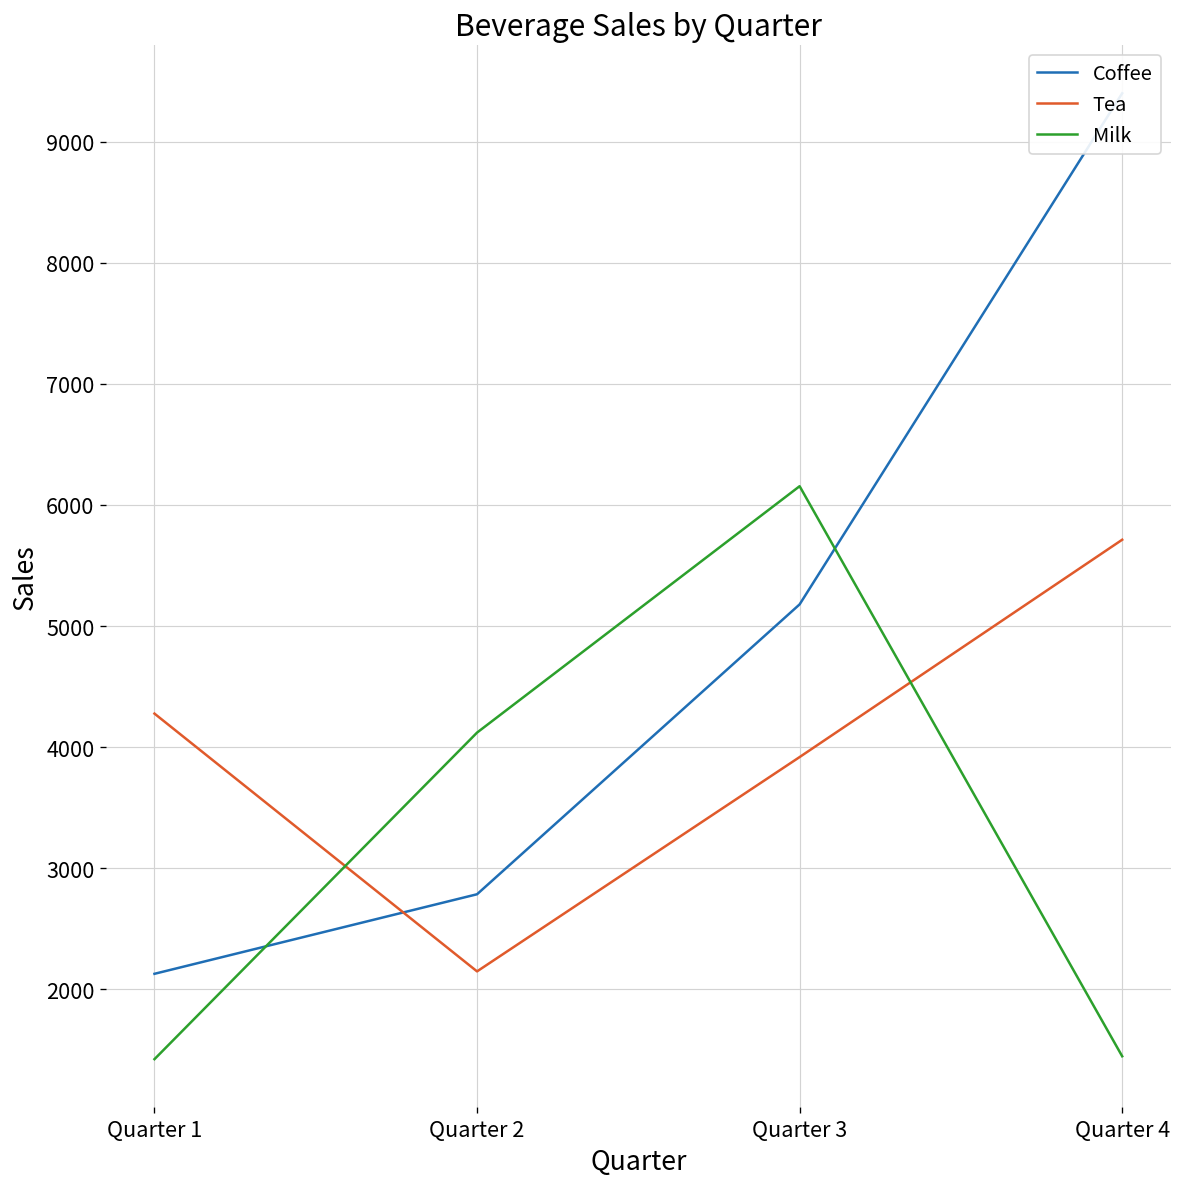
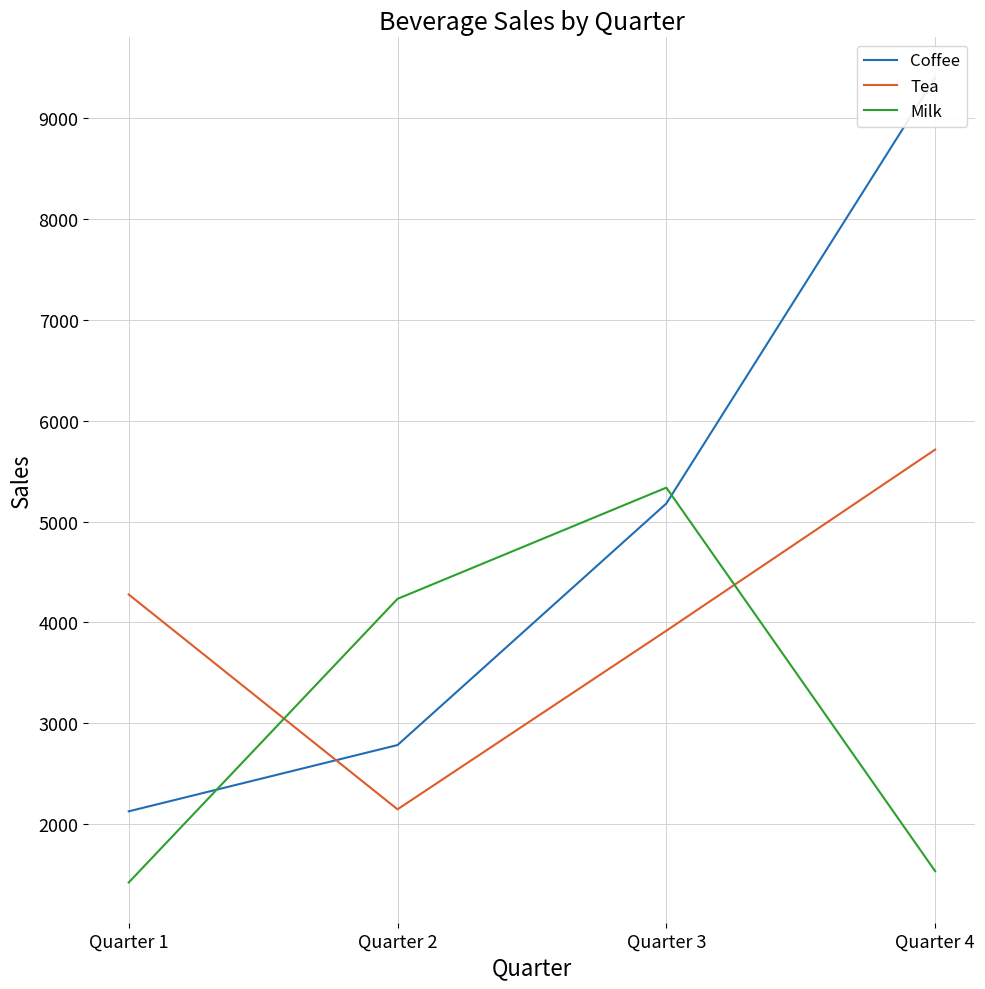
Milk, Quarter 2: 4120 -> 4230
Milk, Quarter 3: 6160 -> 5340
Milk, Quarter 4: 1450 -> 1540
